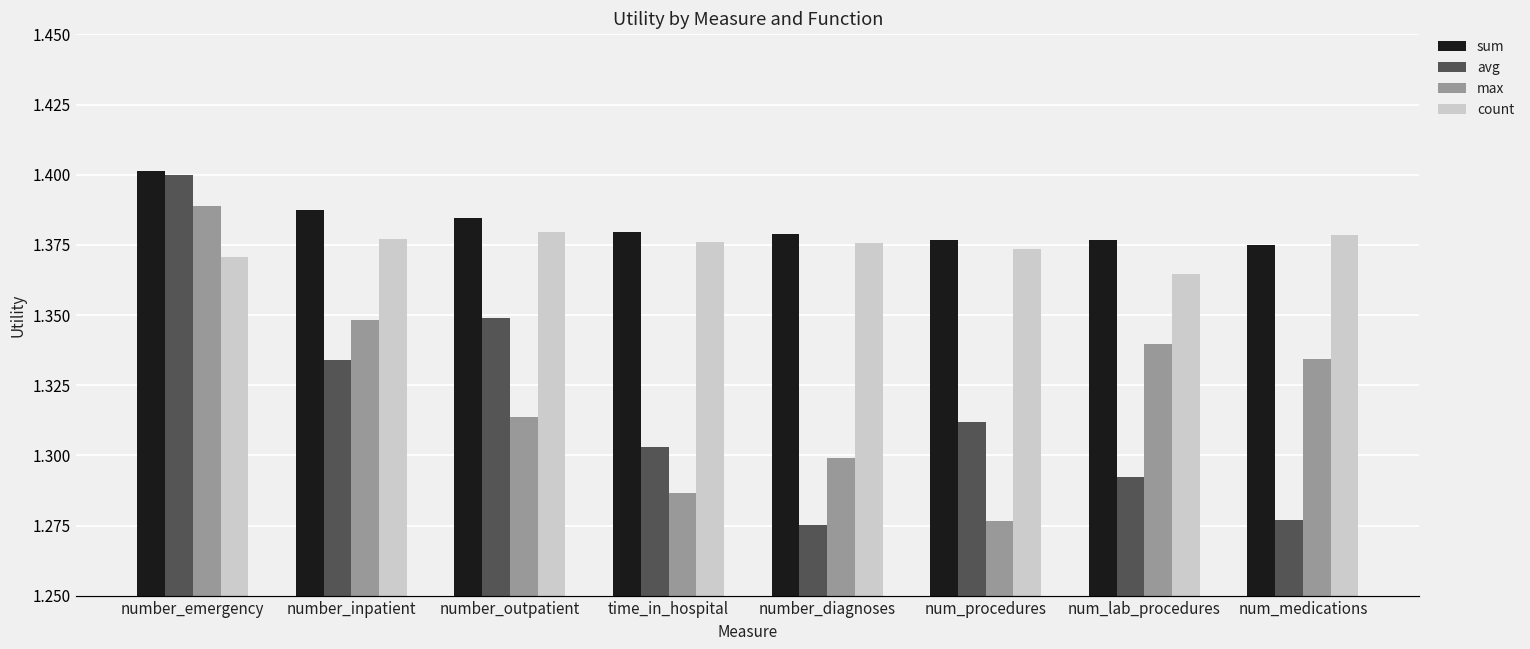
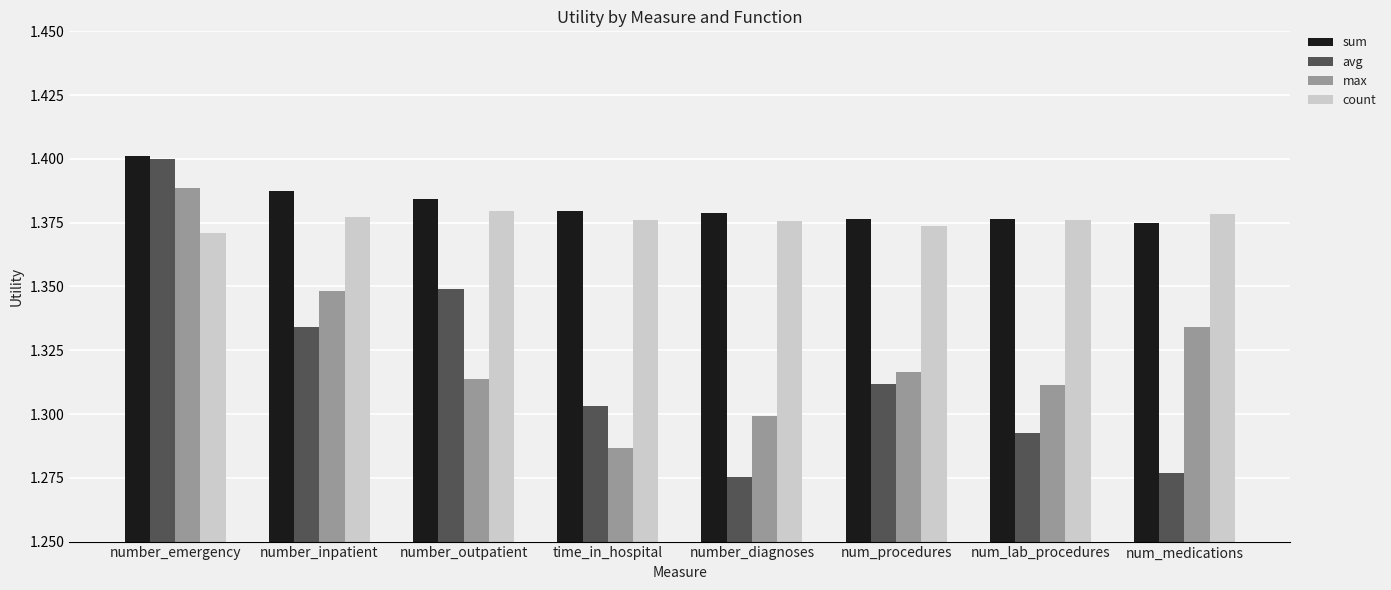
max, num_procedures: 1.276 -> 1.317
max, num_lab_procedures: 1.340 -> 1.311
count, num_lab_procedures: 1.365 -> 1.376
